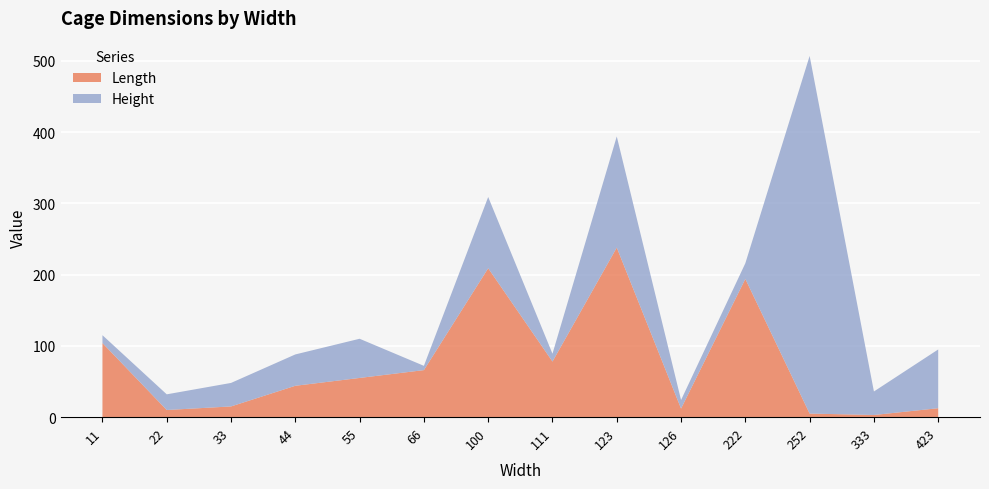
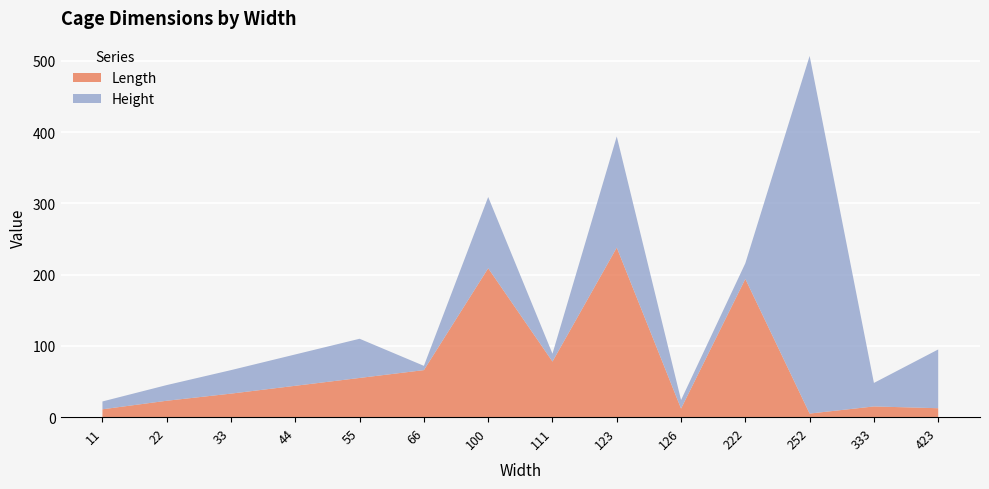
Length, 11: 100 -> 10
Length, 22: 10 -> 20
Length, 33: 20 -> 30
Length, 333: 0 -> 20
